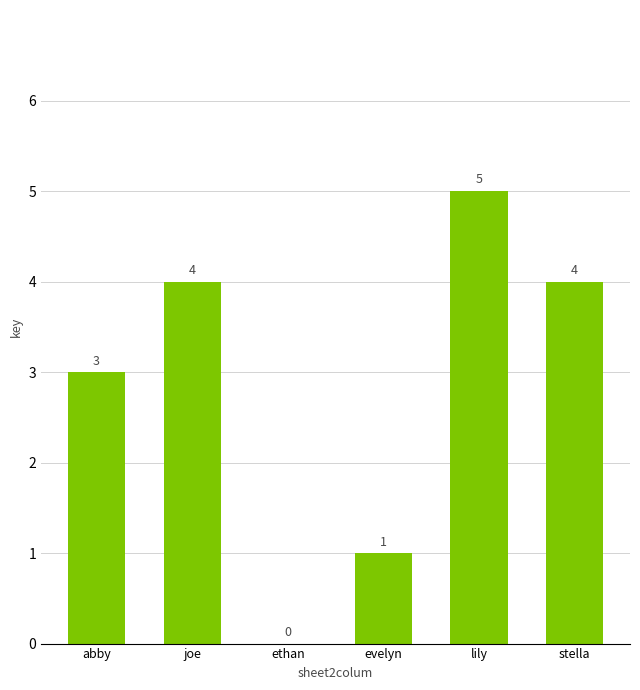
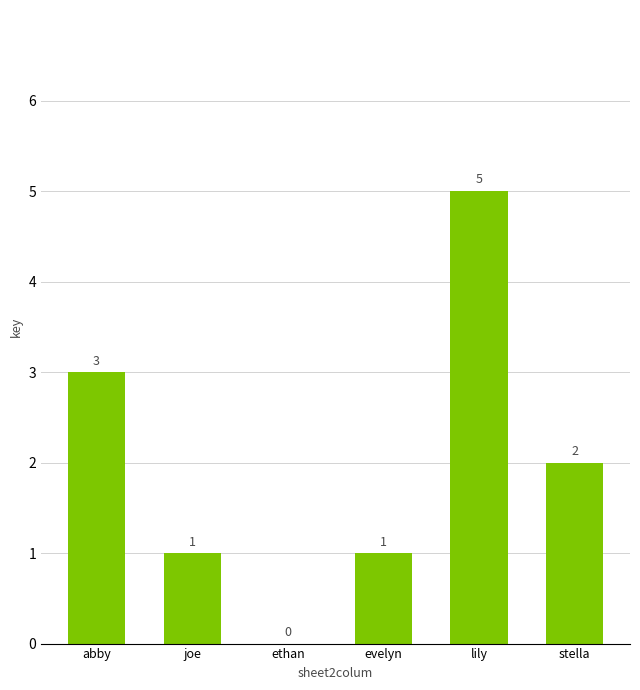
joe: 4 -> 1
stella: 4 -> 2
